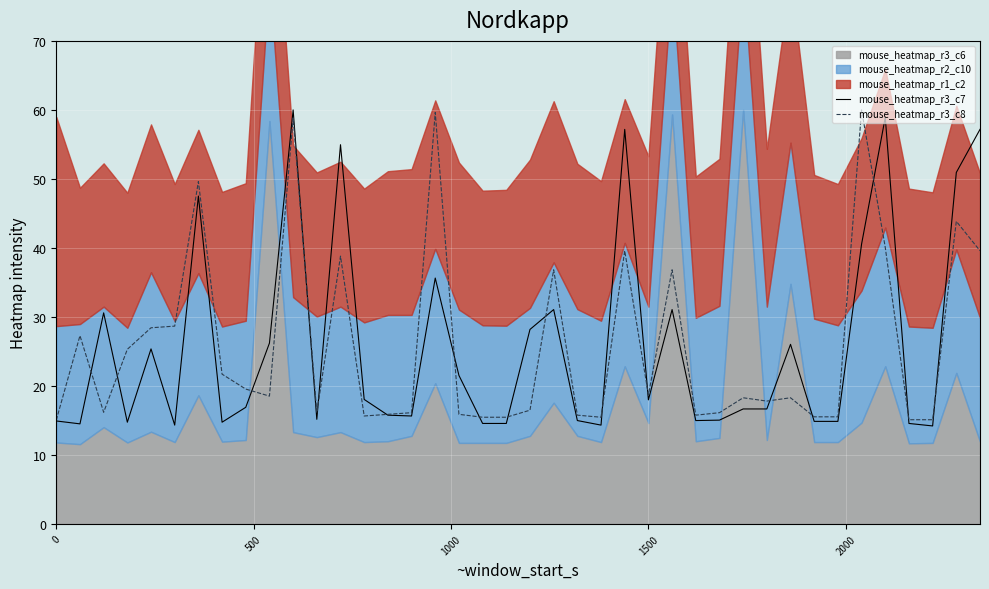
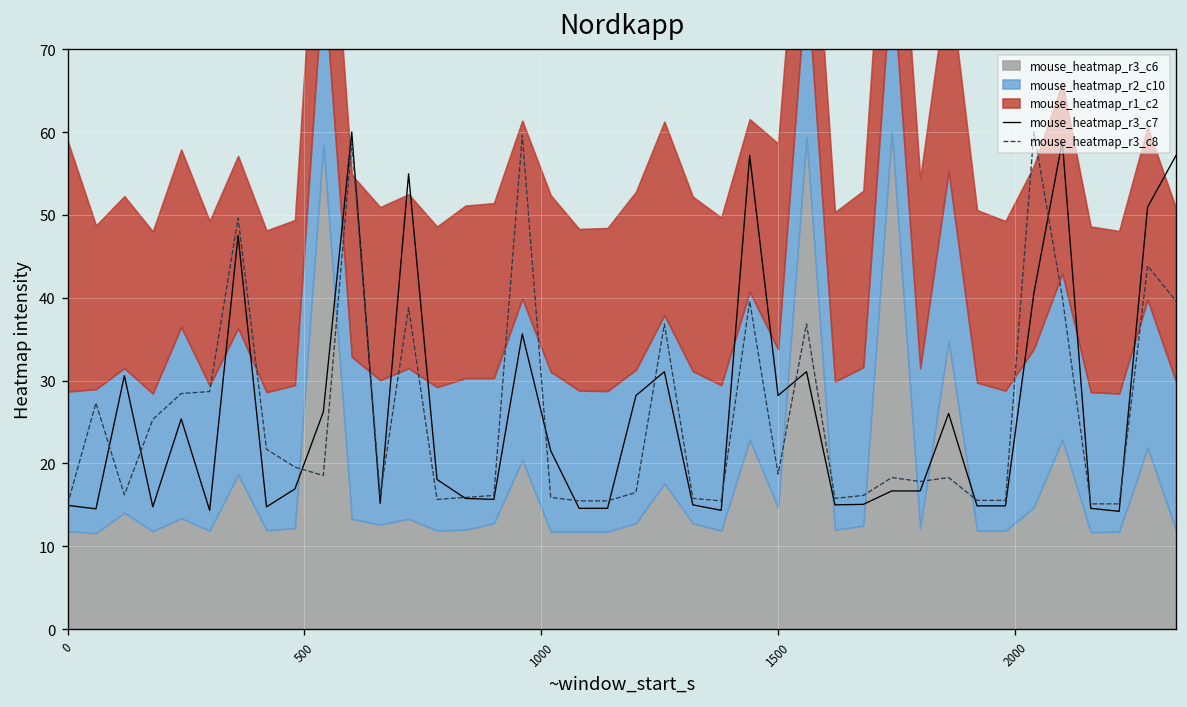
mouse_heatmap_r3_c7, 1500: 18 -> 28
mouse_heatmap_r2_c10, 1500: 17 -> 19
mouse_heatmap_r1_c2, 1500: 22 -> 25
